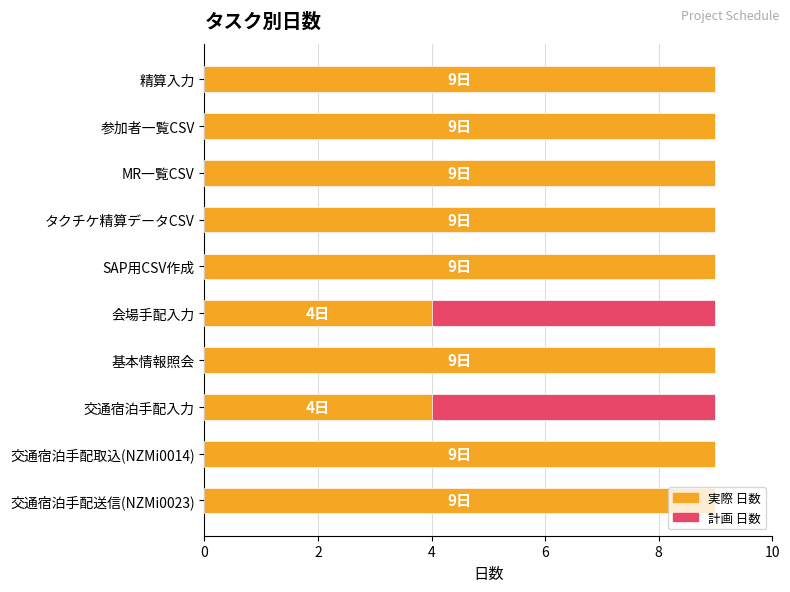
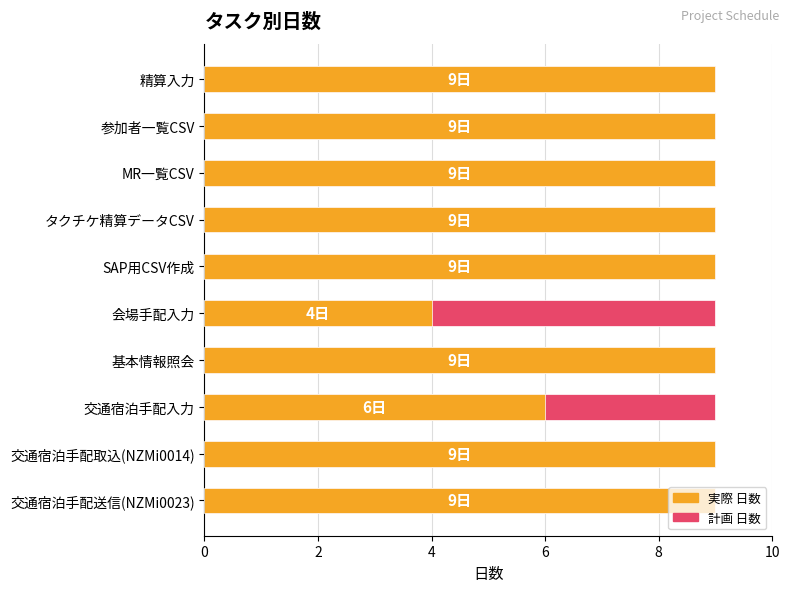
実際 日数, 交通宿泊手配入力: 4日 -> 6日
